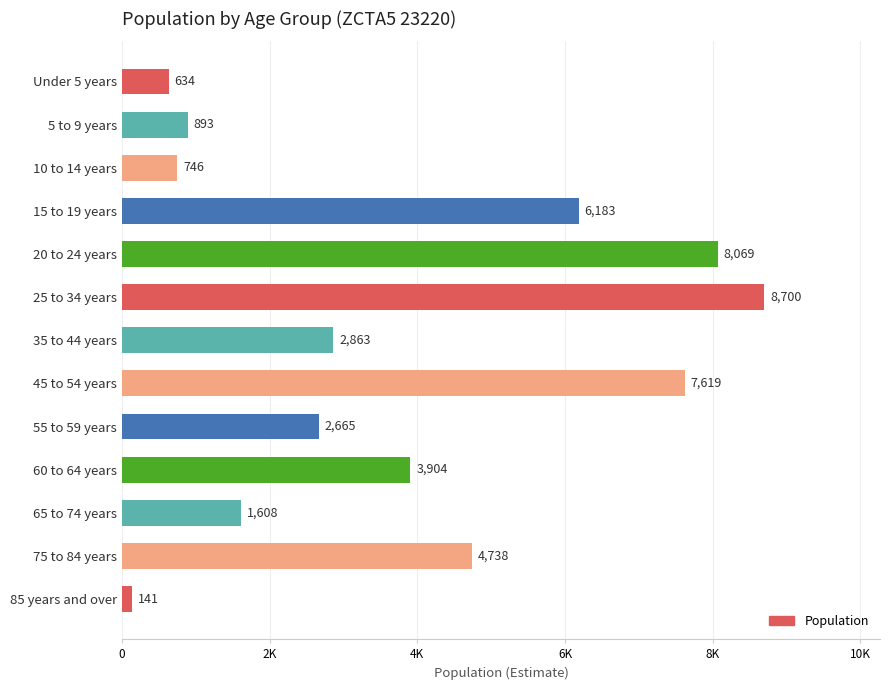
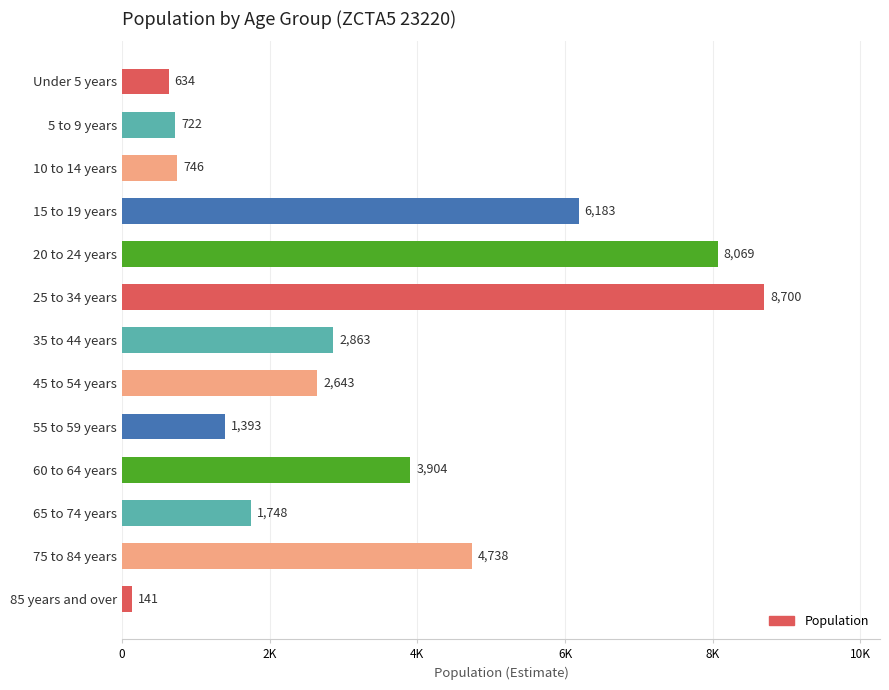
5 to 9 years: 893 -> 722
45 to 54 years: 7,619 -> 2,643
55 to 59 years: 2,665 -> 1,393
65 to 74 years: 1,608 -> 1,748
